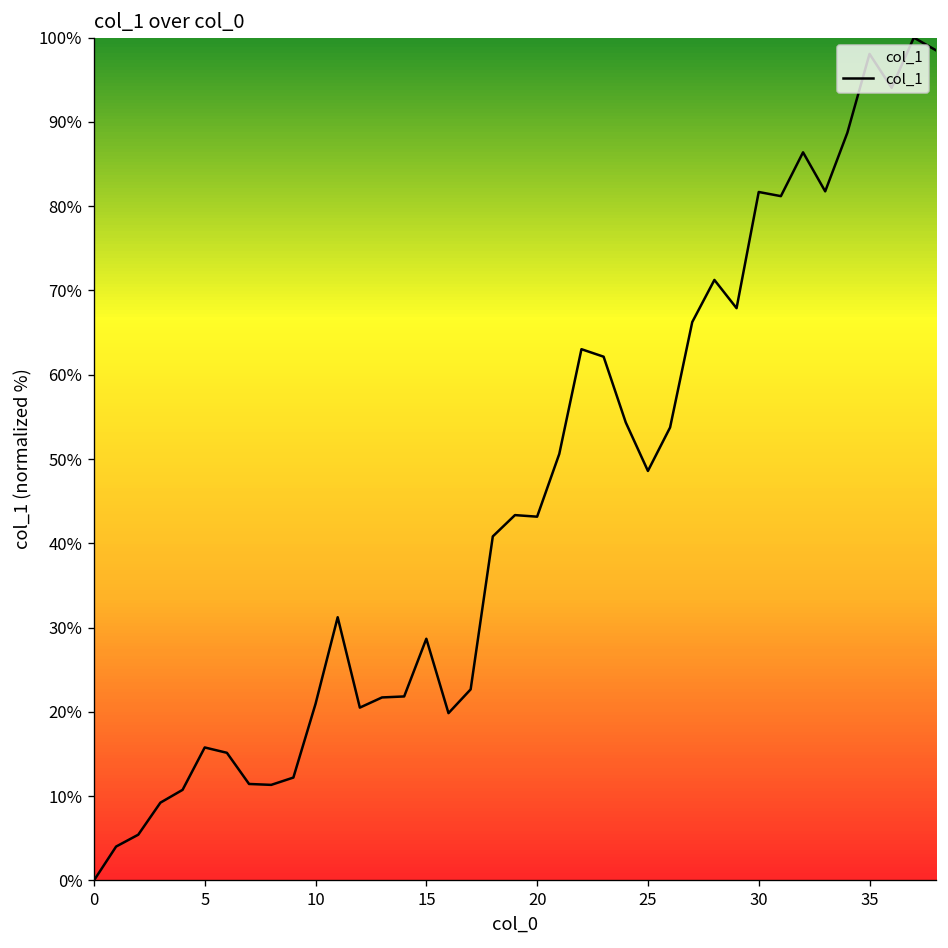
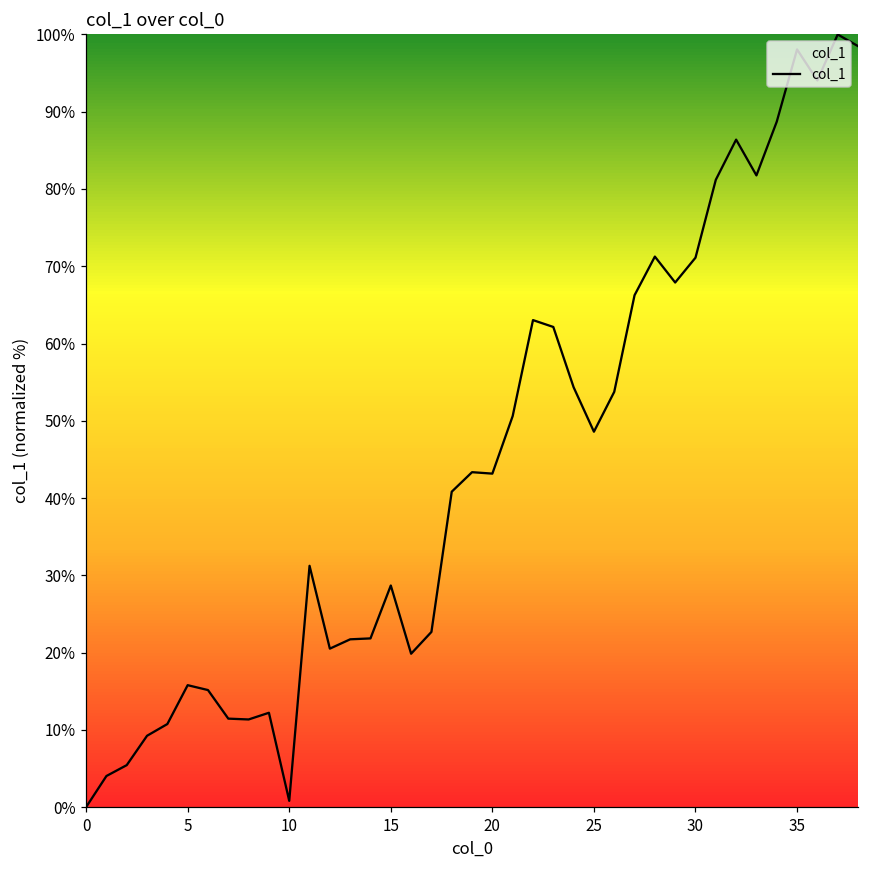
10: 21% -> 1%
30: 82% -> 71%
